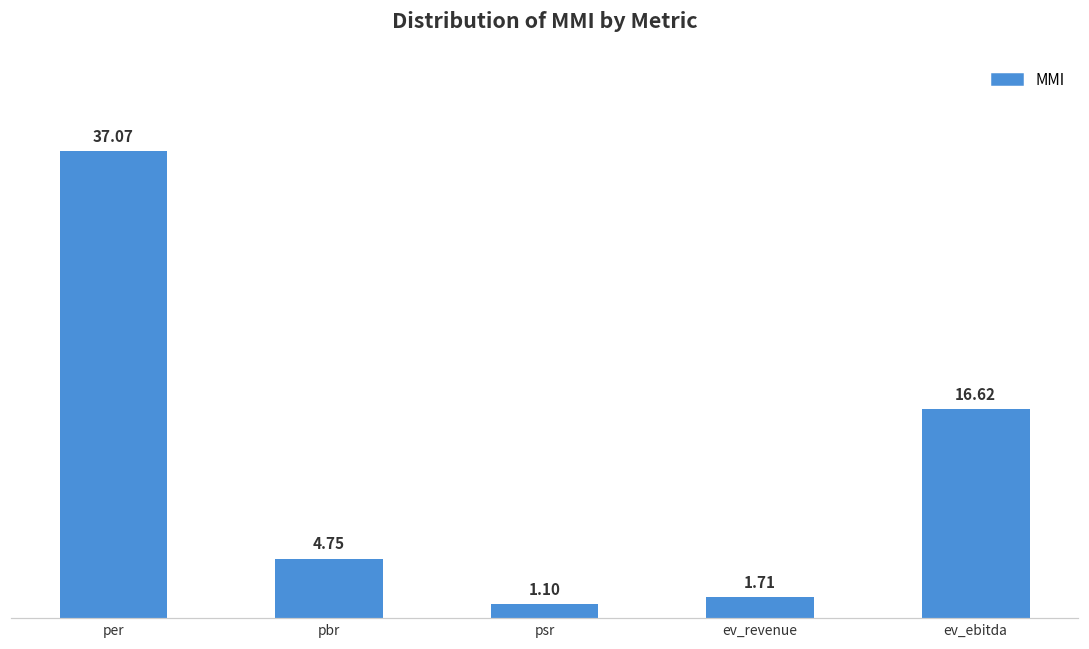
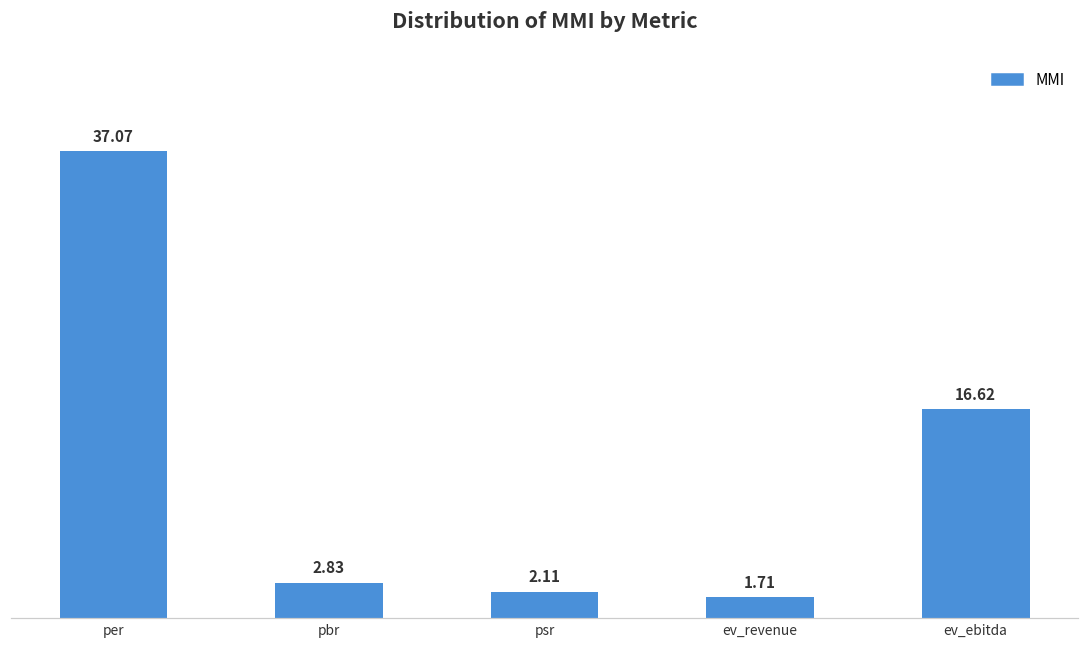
pbr: 4.75 -> 2.83
psr: 1.10 -> 2.11
